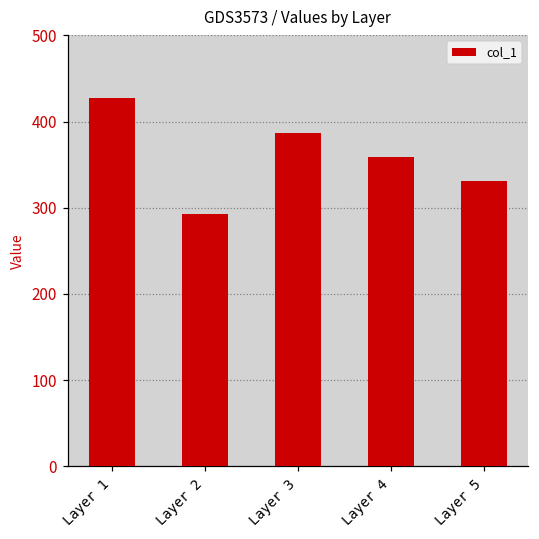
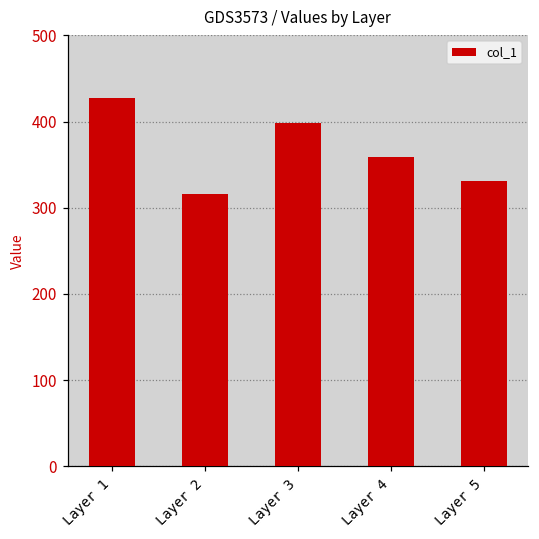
Layer 2: 290 -> 320
Layer 3: 390 -> 400
